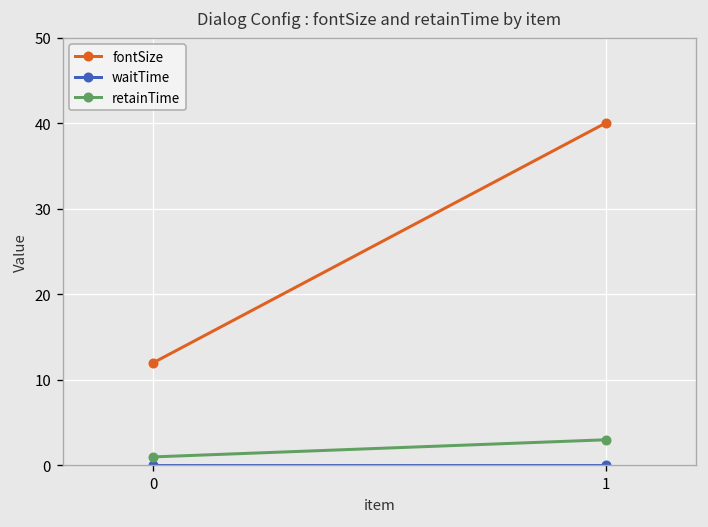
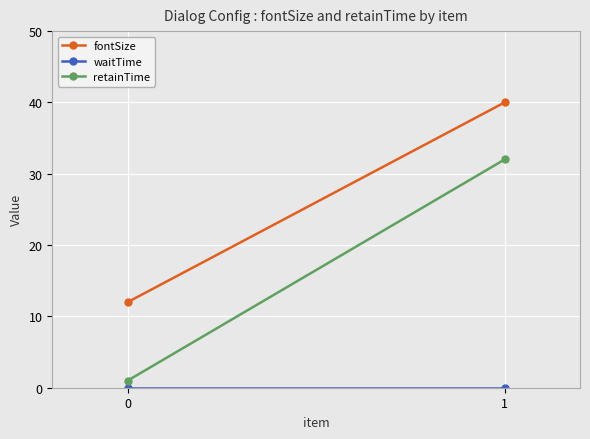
retainTime, 1: 3 -> 32
